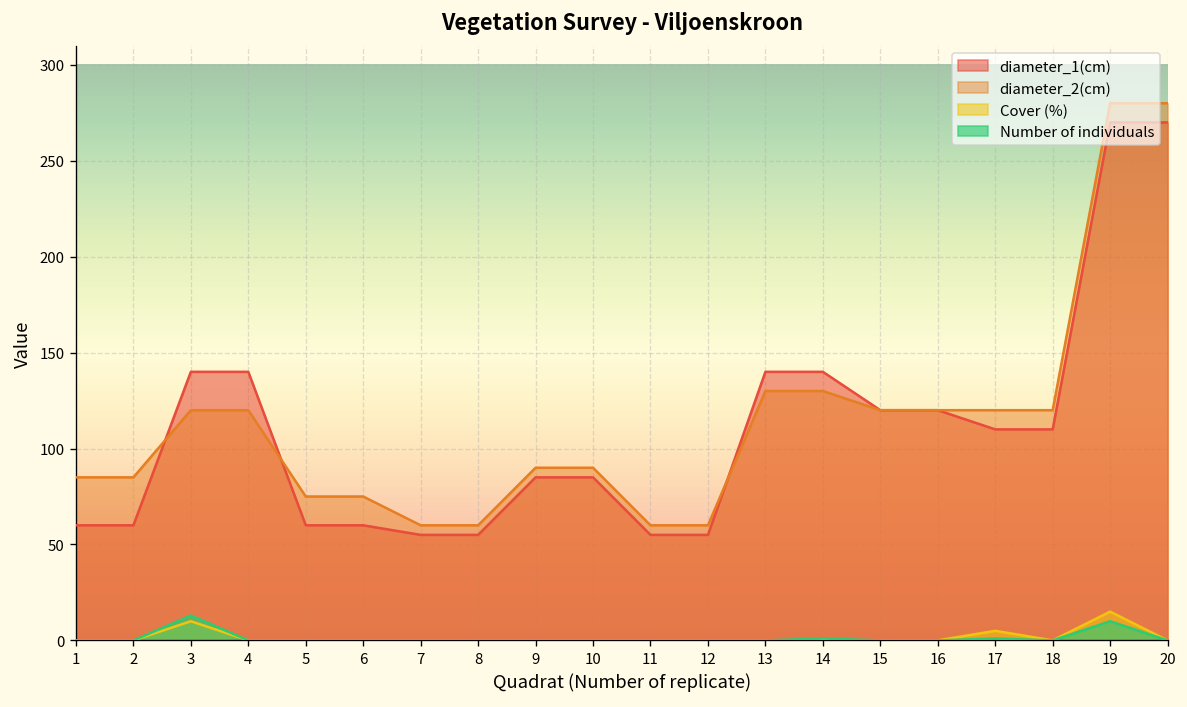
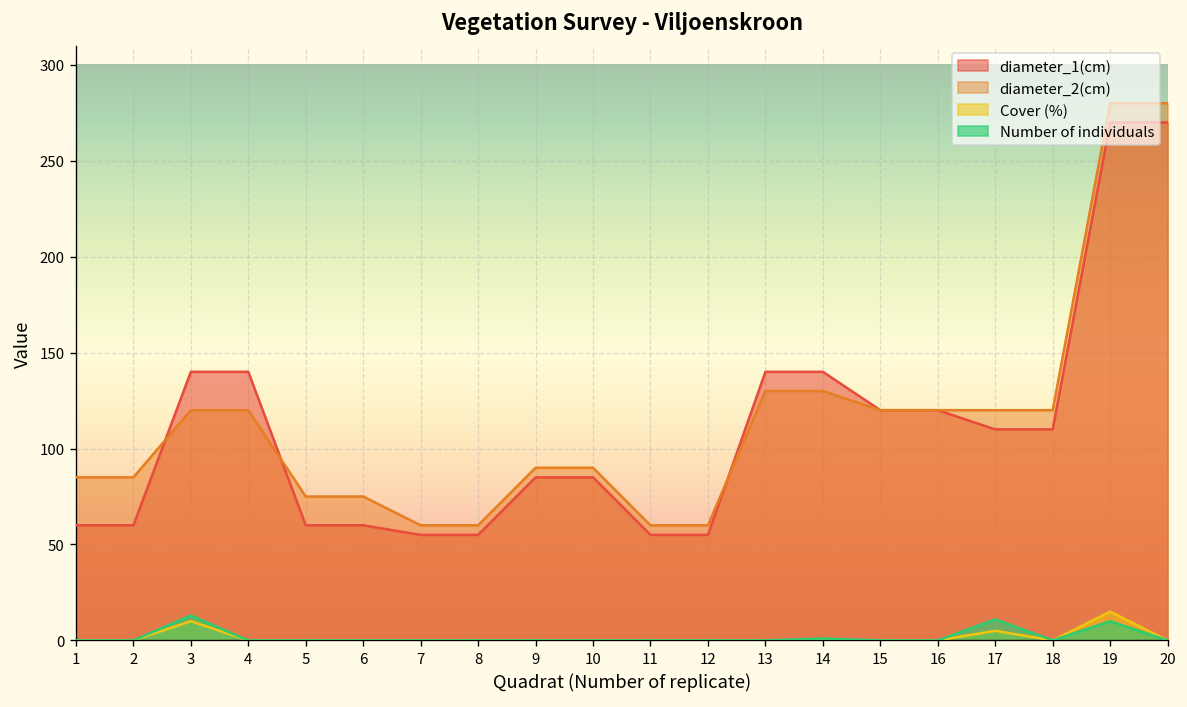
Number of individuals, 17: 1 -> 11
